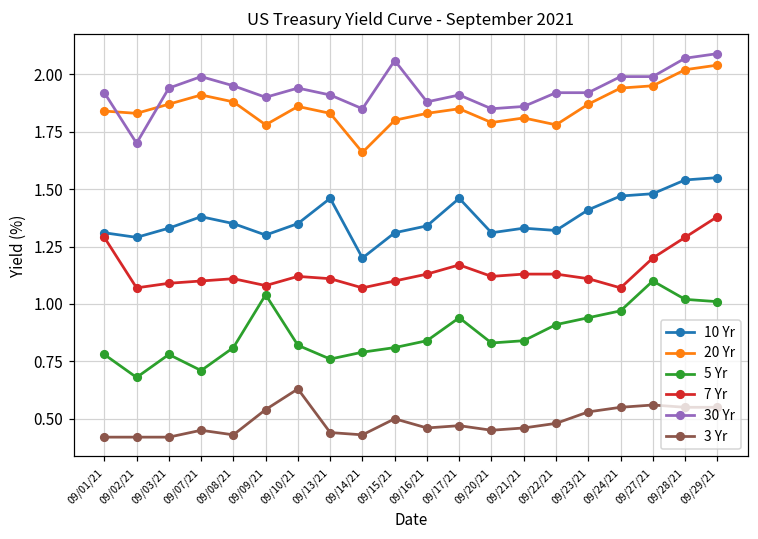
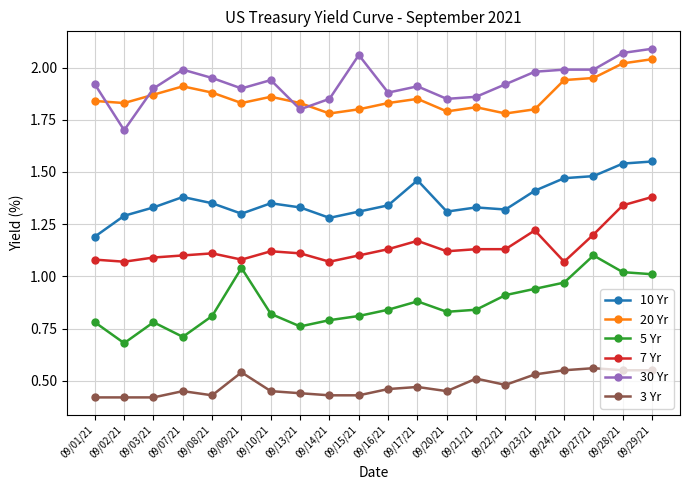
10 Yr, 09/01/21: 1.31 -> 1.19
7 Yr, 09/01/21: 1.29 -> 1.08
30 Yr, 09/03/21: 1.94 -> 1.90
20 Yr, 09/09/21: 1.78 -> 1.83
3 Yr, 09/10/21: 0.63 -> 0.45
10 Yr, 09/13/21: 1.46 -> 1.33
30 Yr, 09/13/21: 1.91 -> 1.80
10 Yr, 09/14/21: 1.20 -> 1.28
20 Yr, 09/14/21: 1.66 -> 1.78
3 Yr, 09/15/21: 0.50 -> 0.43
5 Yr, 09/17/21: 0.94 -> 0.88
3 Yr, 09/21/21: 0.46 -> 0.51
20 Yr, 09/23/21: 1.87 -> 1.80
7 Yr, 09/23/21: 1.11 -> 1.22
30 Yr, 09/23/21: 1.92 -> 1.98
7 Yr, 09/28/21: 1.29 -> 1.34
